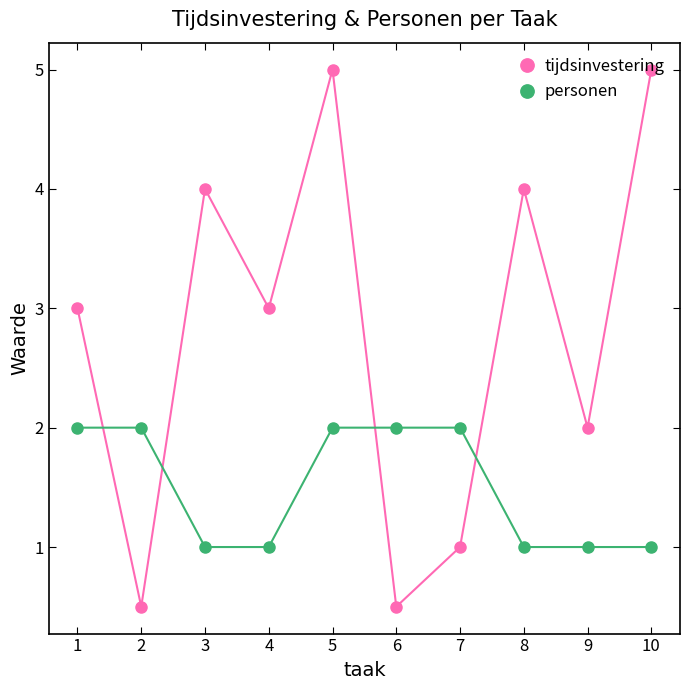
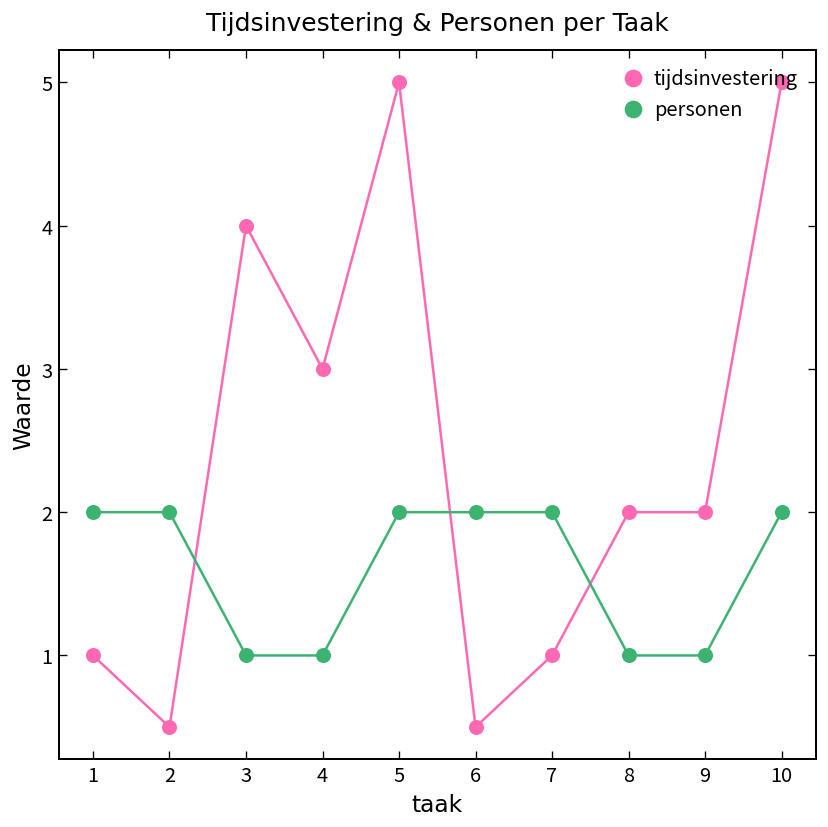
tijdsinvestering, 1: 3 -> 1
tijdsinvestering, 8: 4 -> 2
personen, 10: 1 -> 2
